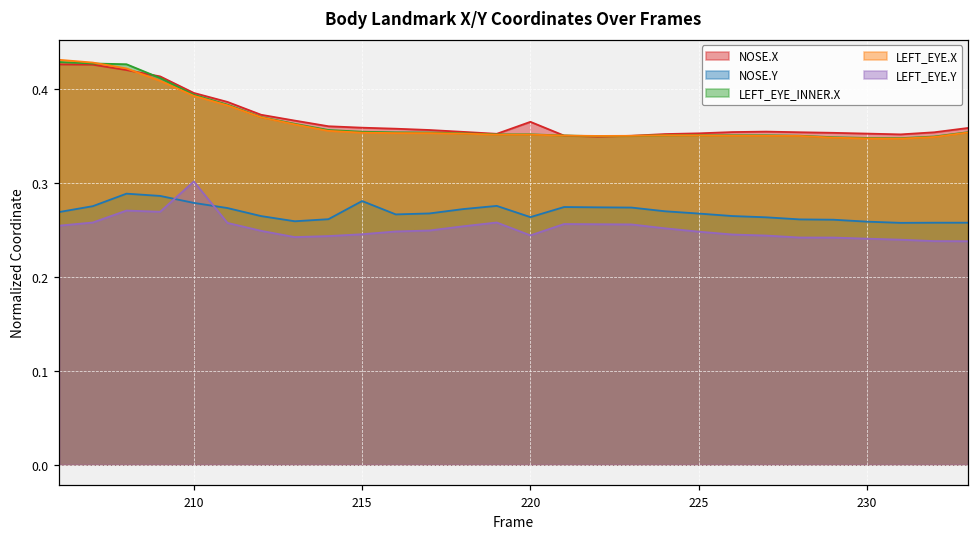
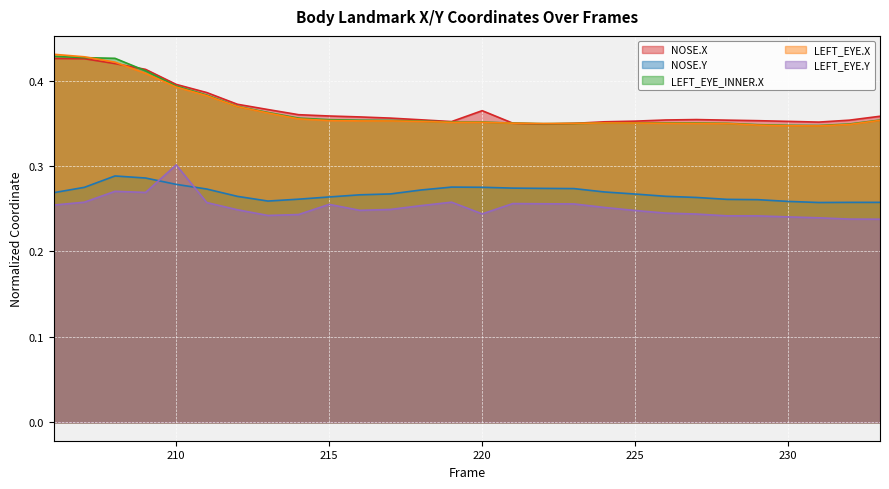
NOSE.Y, 215: 0.28 -> 0.26
LEFT_EYE.Y, 215: 0.25 -> 0.26
NOSE.Y, 220: 0.26 -> 0.28
